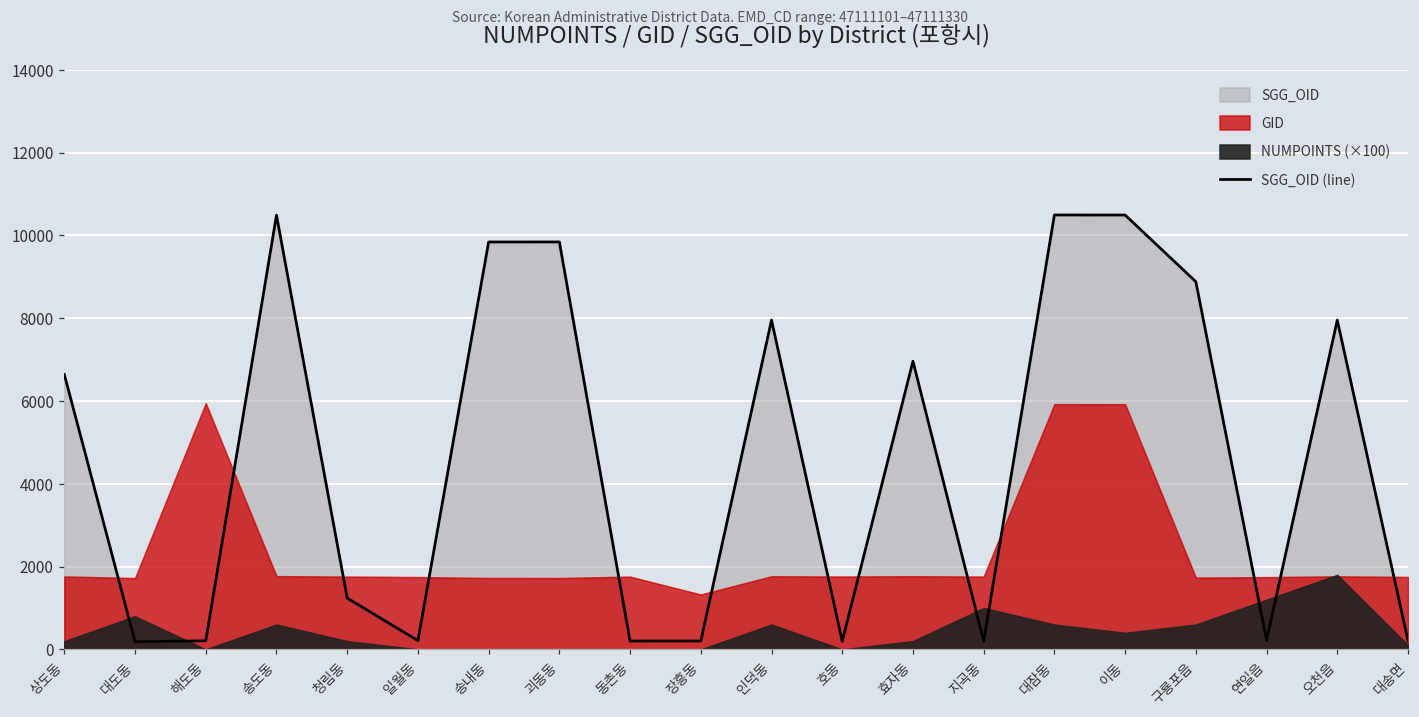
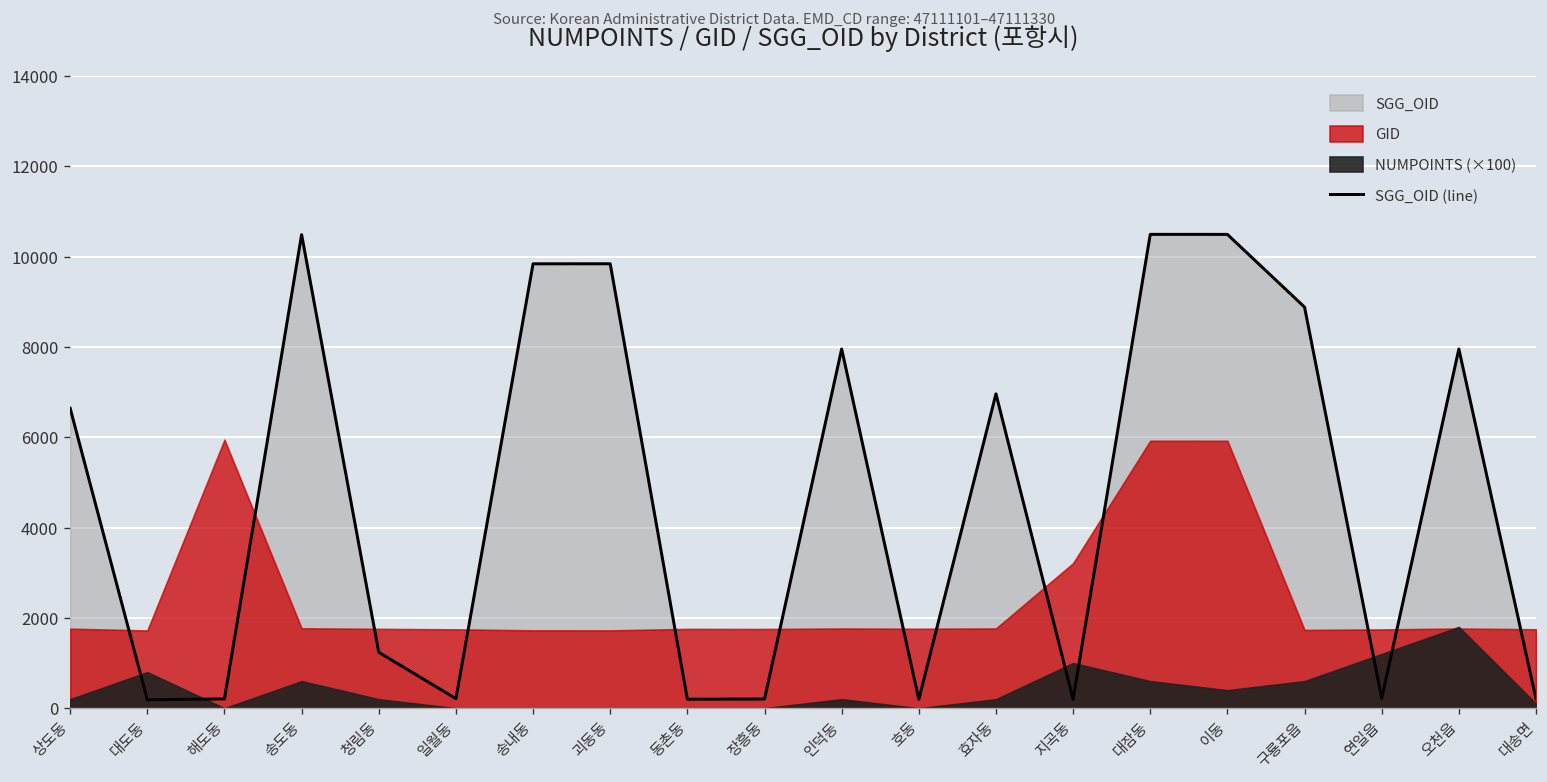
GID, 장흥동: 1300 -> 1800
NUMPOINTS (×100), 인덕동: 600 -> 200
GID, 지곡동: 1800 -> 3200
